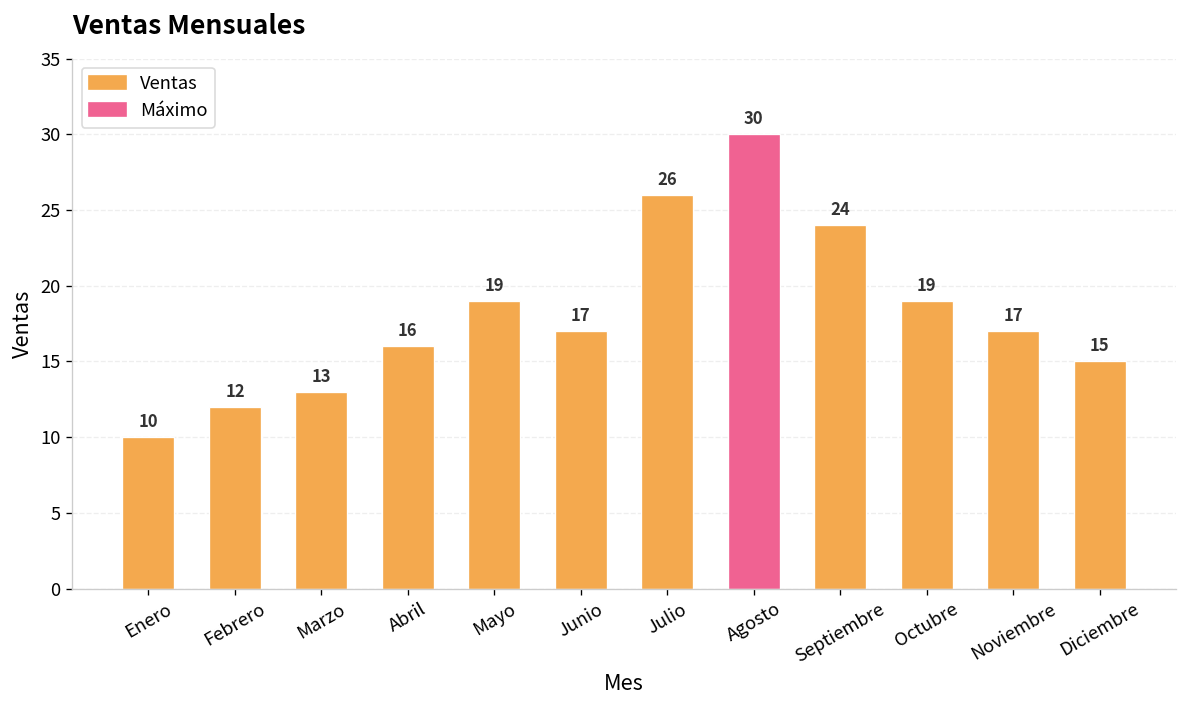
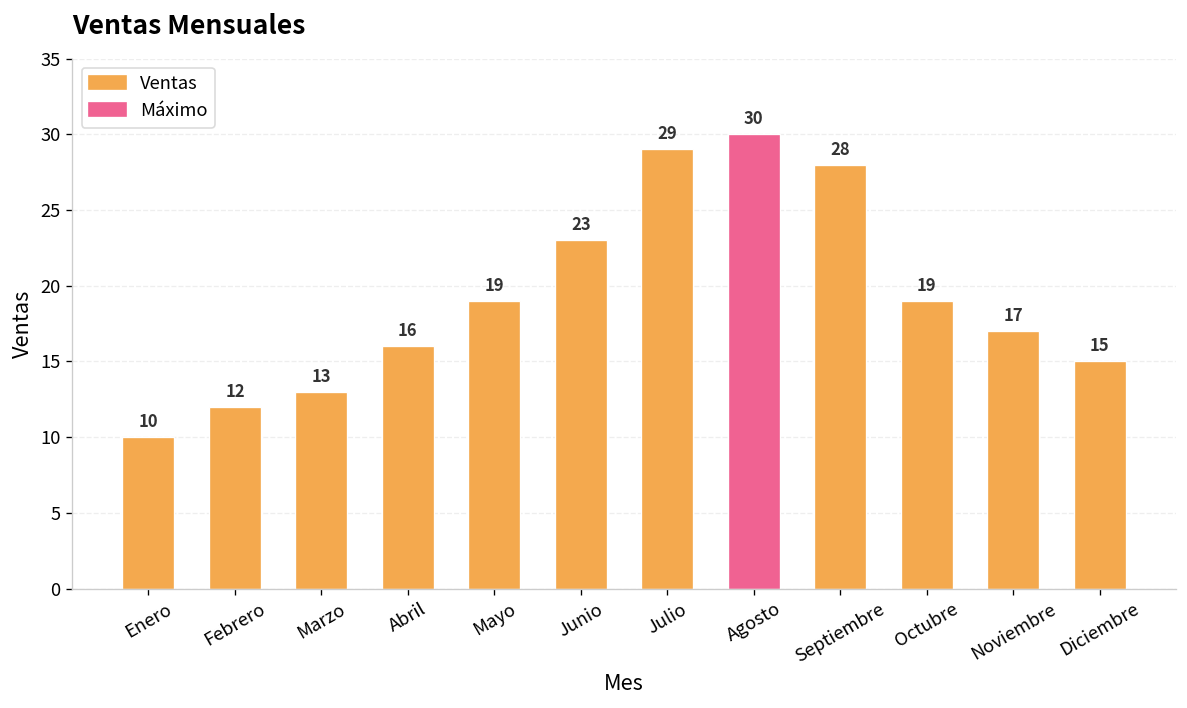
Junio: 17 -> 23
Julio: 26 -> 29
Septiembre: 24 -> 28
